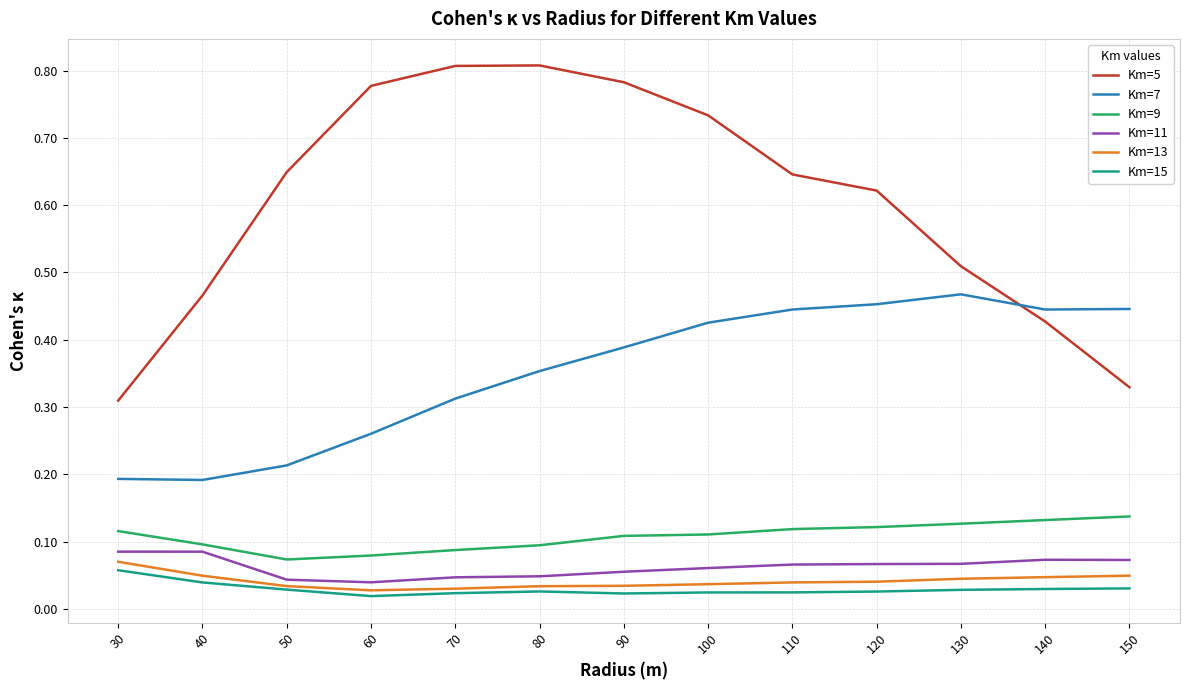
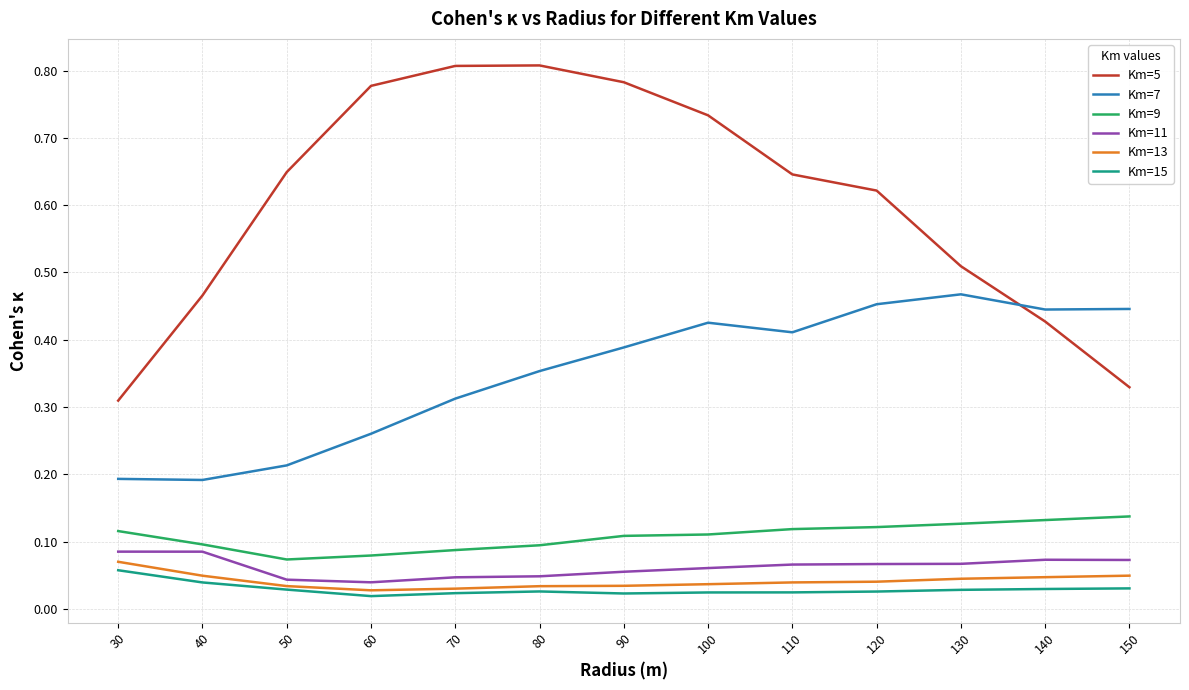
Km=7, 110: 0.44 -> 0.41
